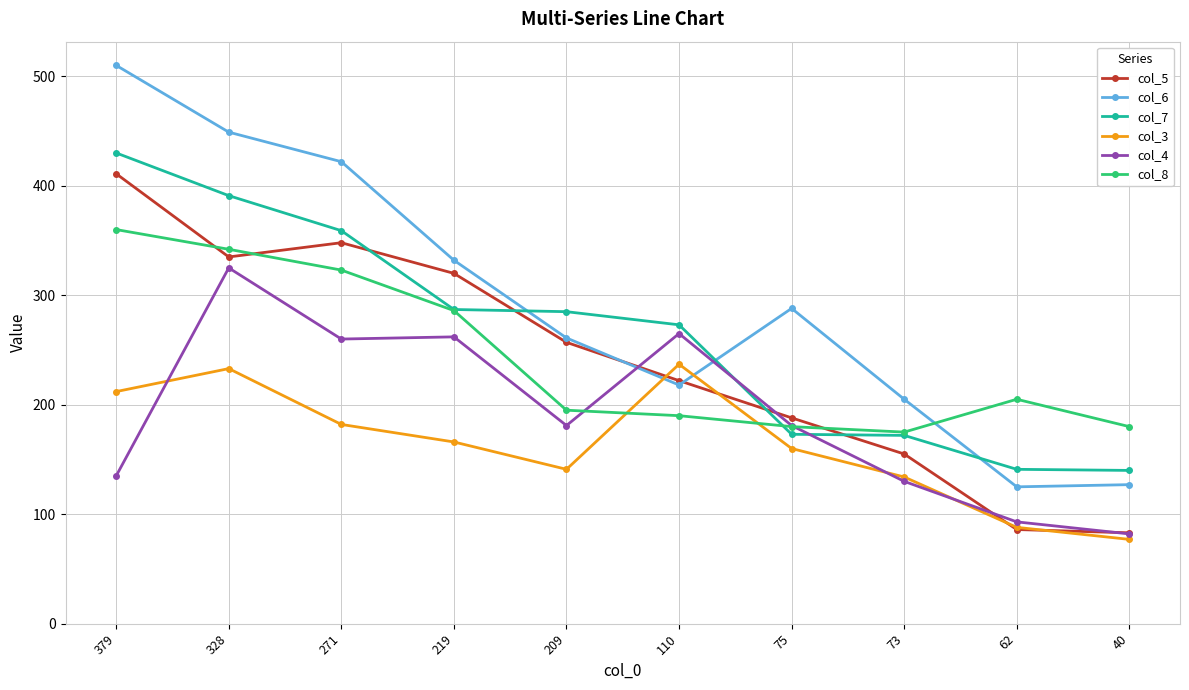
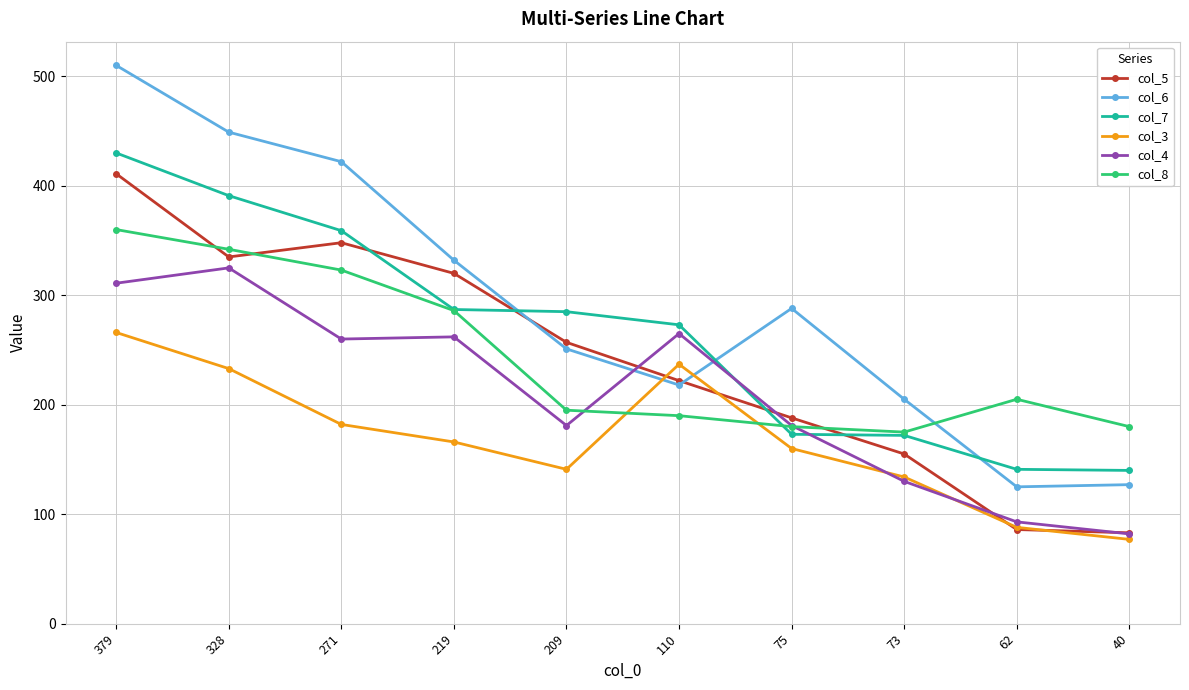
col_3, 379: 212 -> 266
col_4, 379: 135 -> 311
col_6, 209: 261 -> 251
